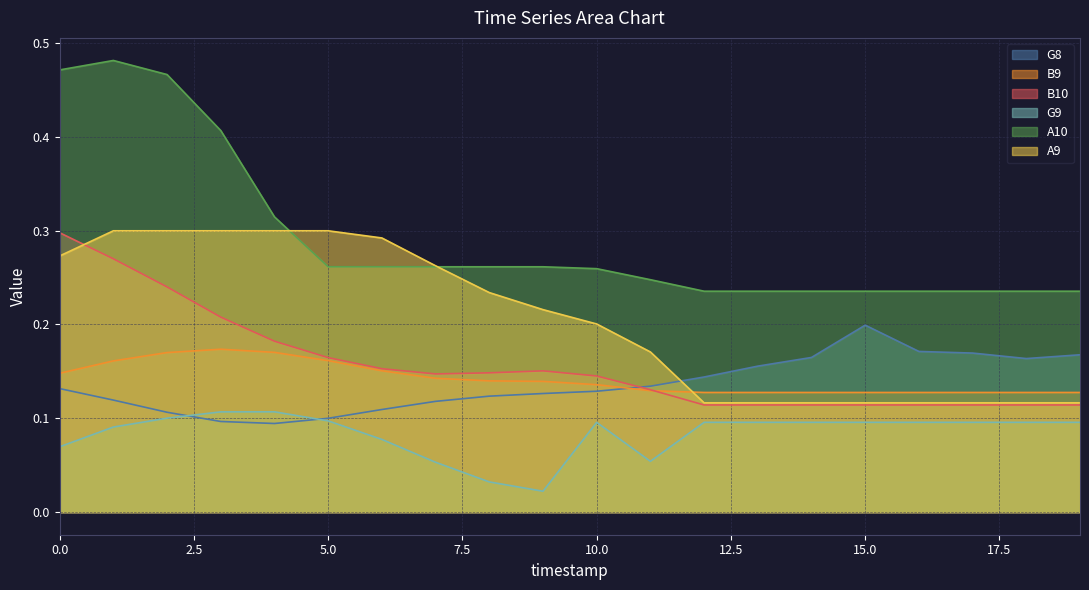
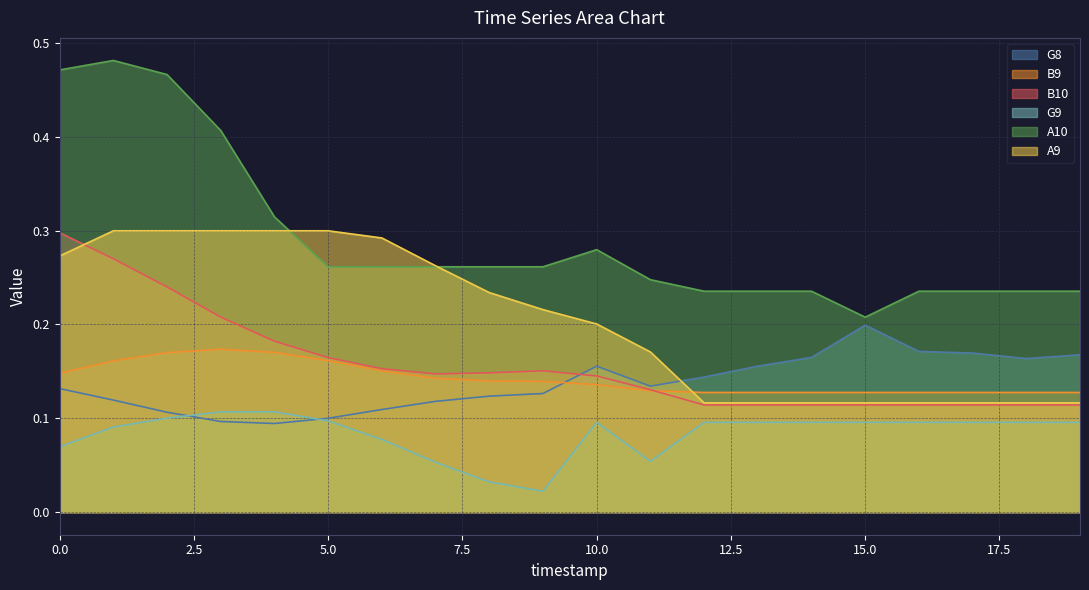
G8, 10.0: 0.13 -> 0.16
A10, 10.0: 0.26 -> 0.28
A10, 15.0: 0.24 -> 0.21
